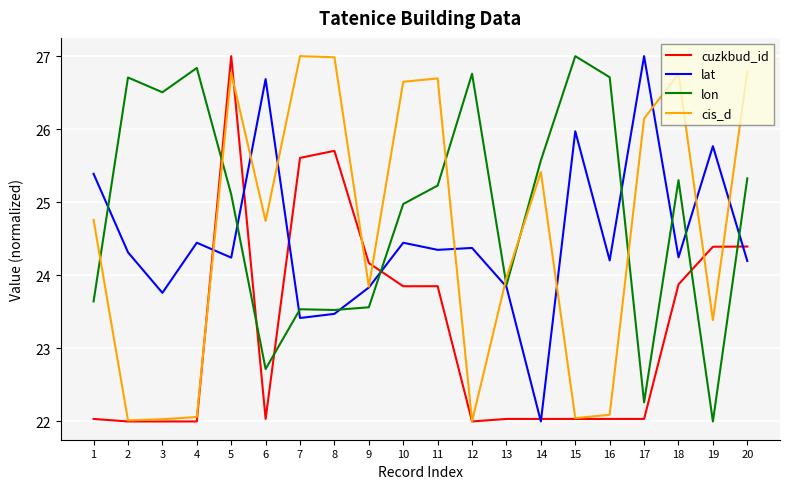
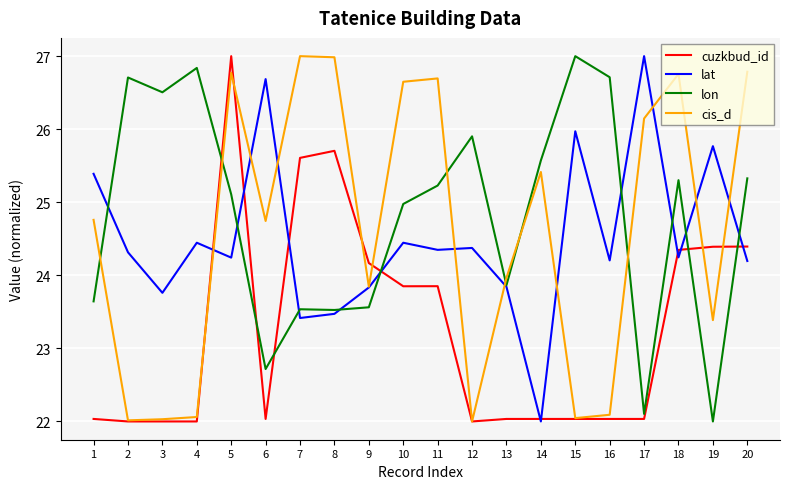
lon, 12: 26.8 -> 25.9
lon, 17: 22.3 -> 22.1
cuzkbud_id, 18: 23.9 -> 24.3
